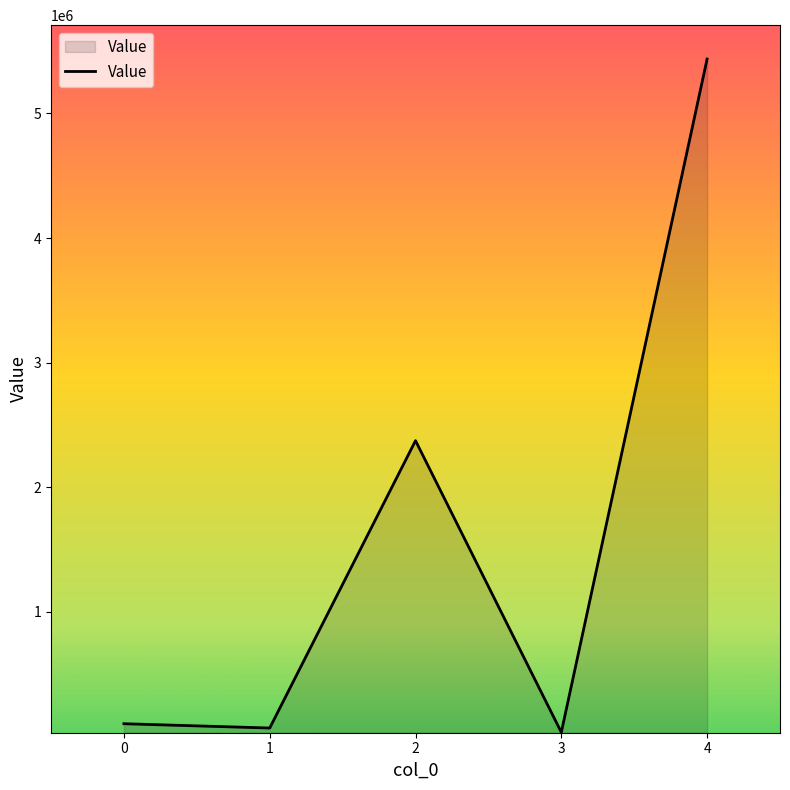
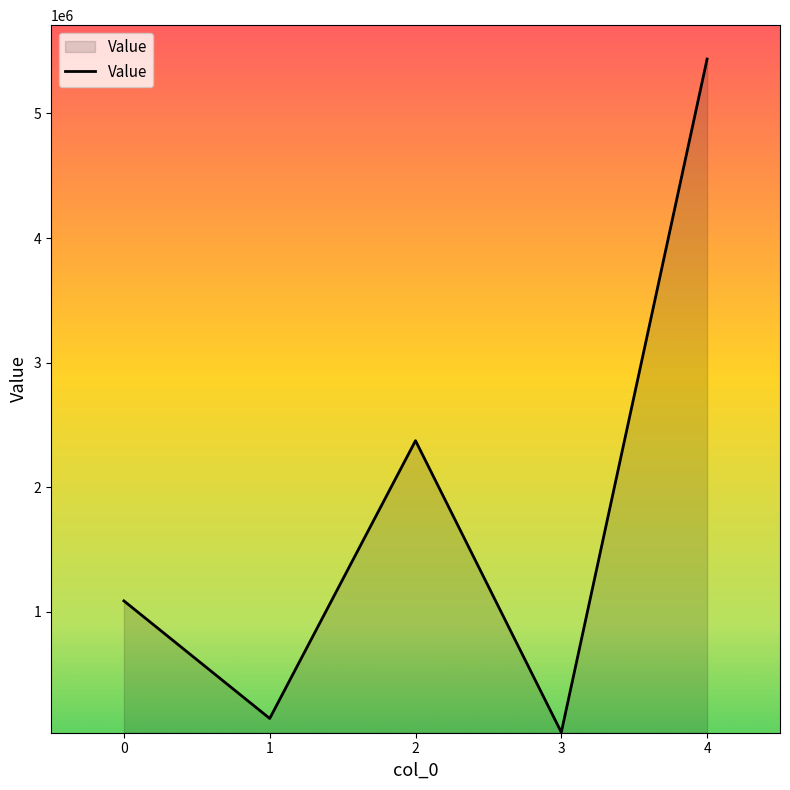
0: 100000 -> 1090000
1: 70000 -> 140000
